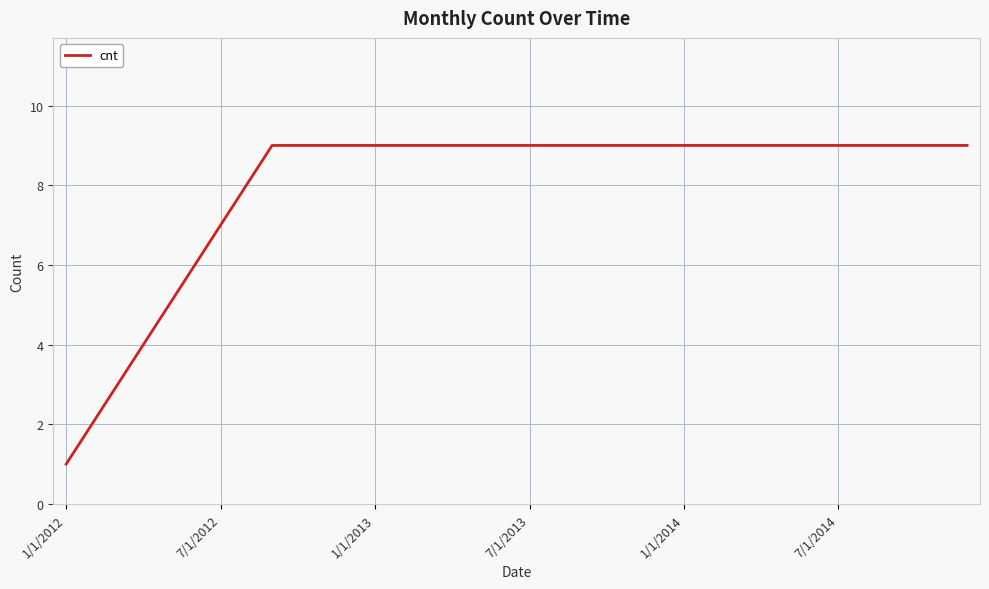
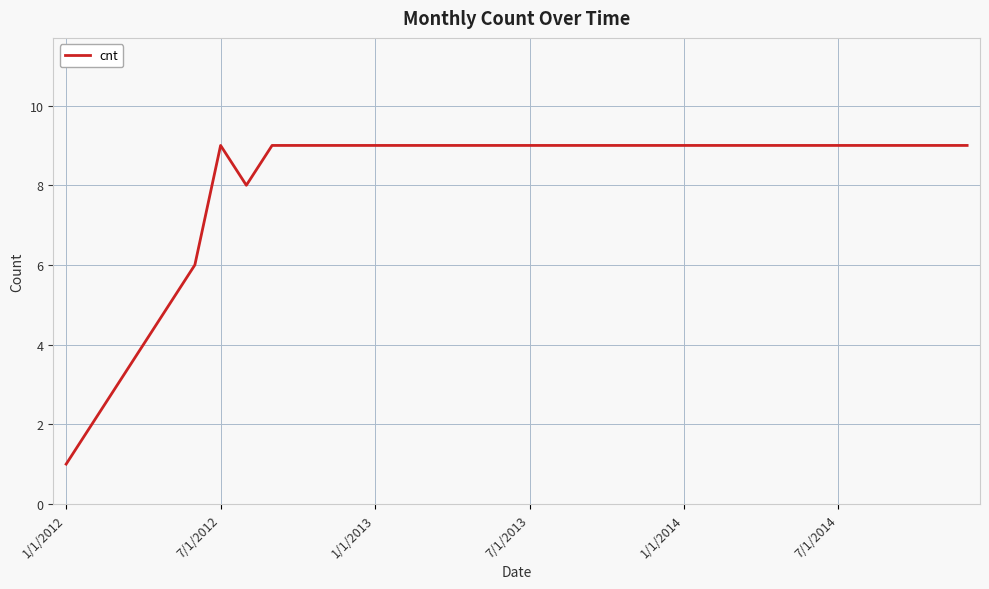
7/1/2012: 7 -> 9
